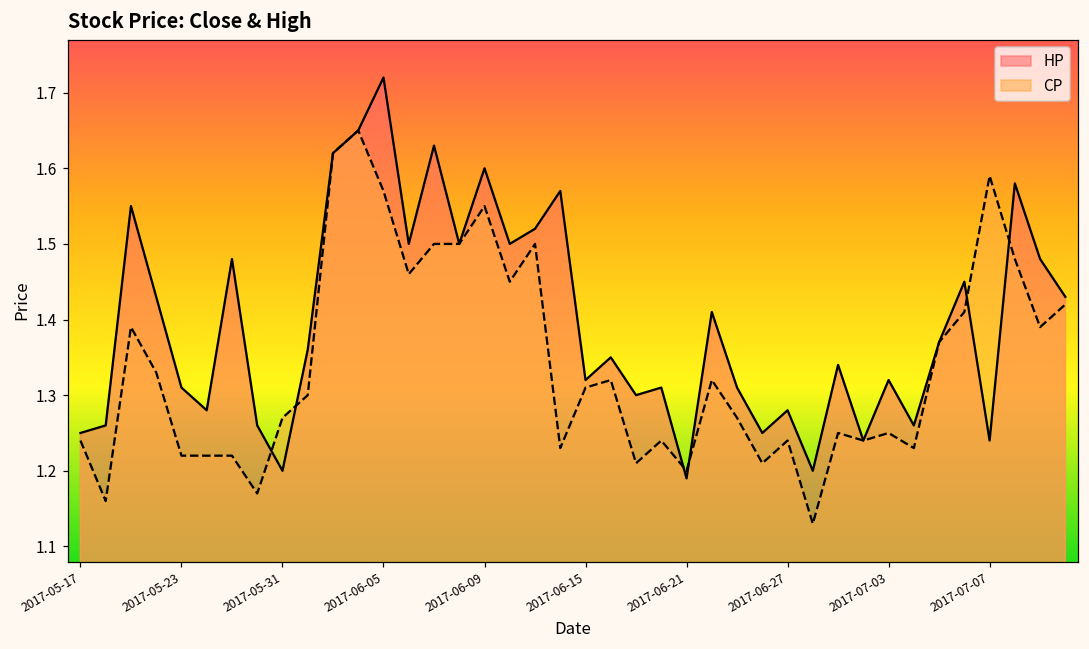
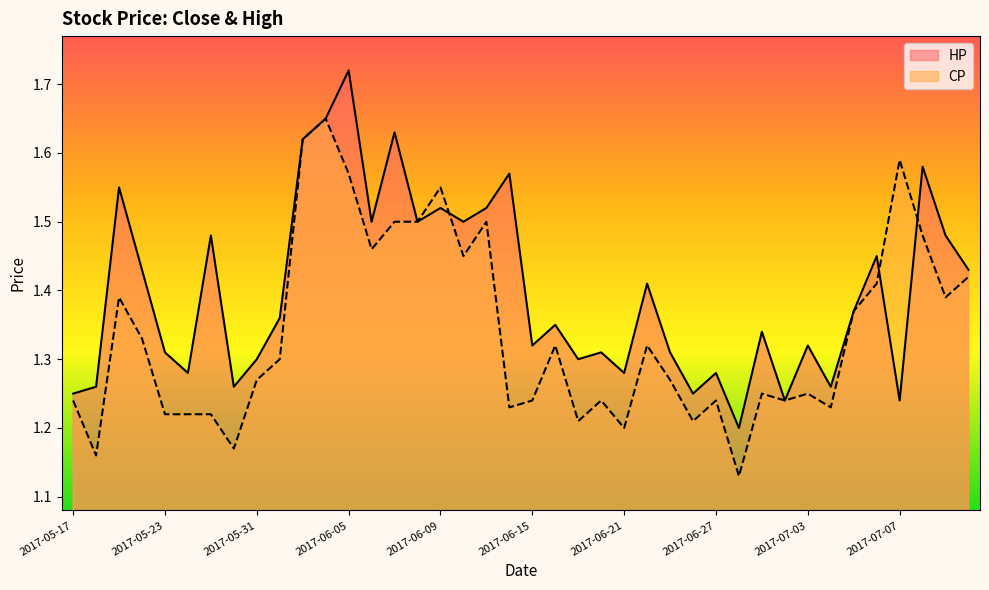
HP, 2017-05-31: 1.2 -> 1.3
HP, 2017-06-09: 1.60 -> 1.52
CP, 2017-06-15: 1.31 -> 1.24
HP, 2017-06-21: 1.19 -> 1.28
